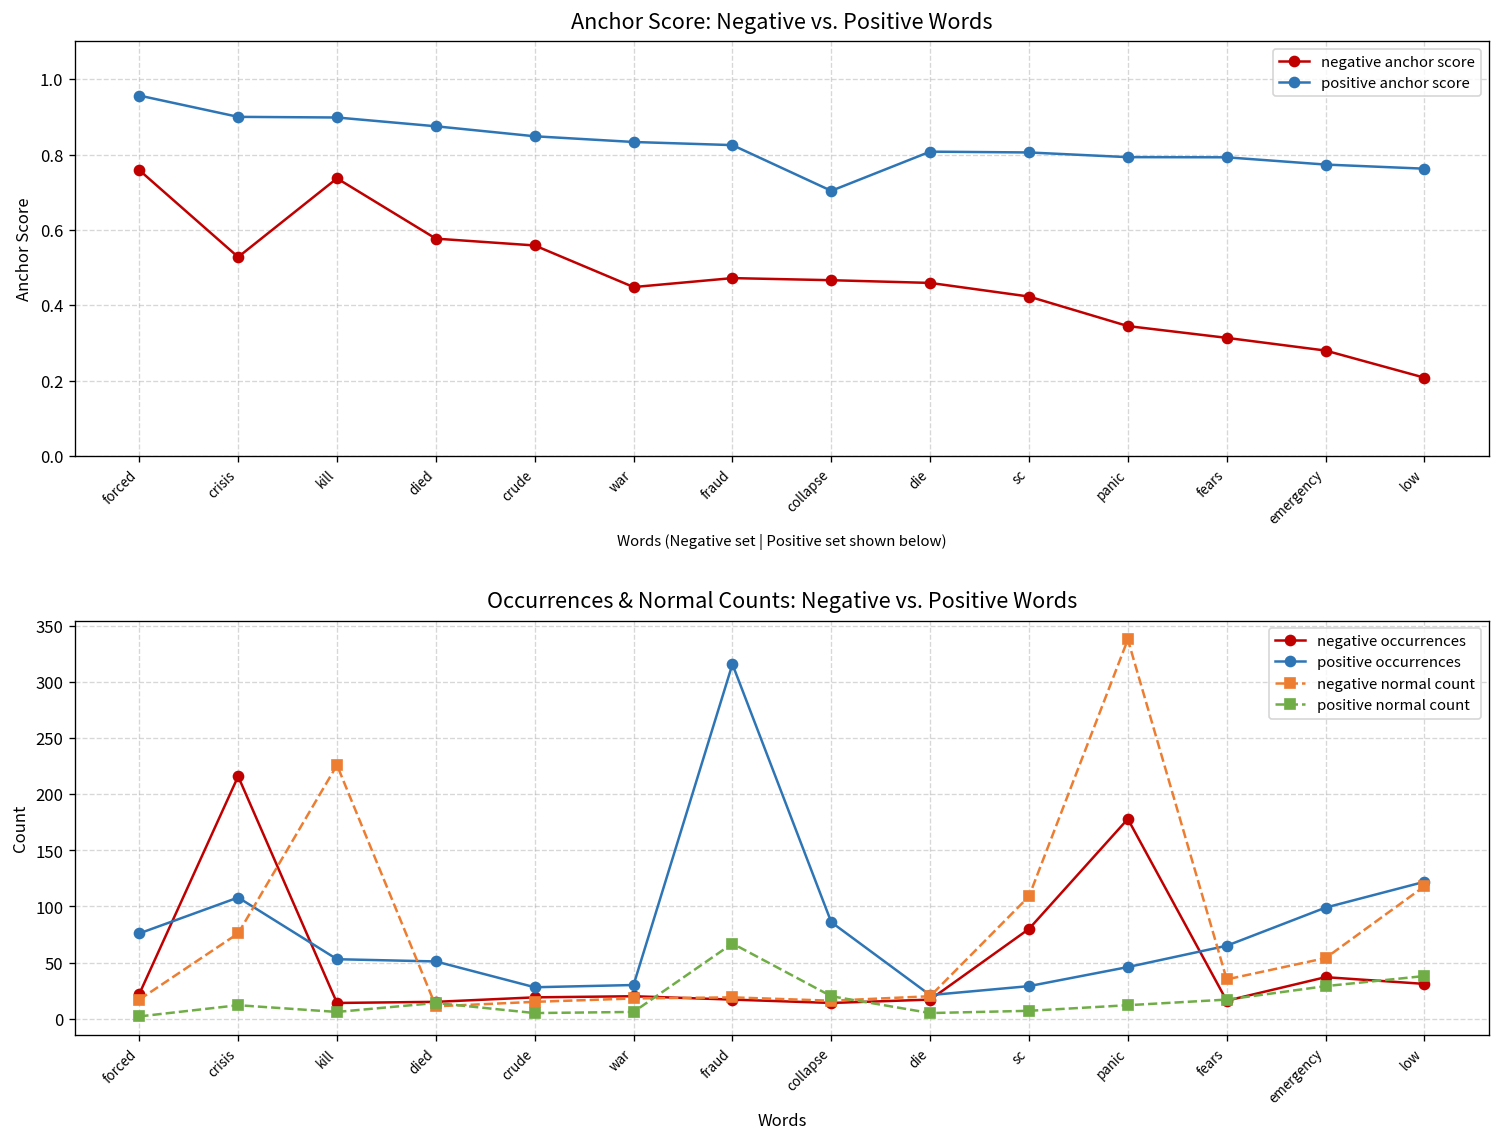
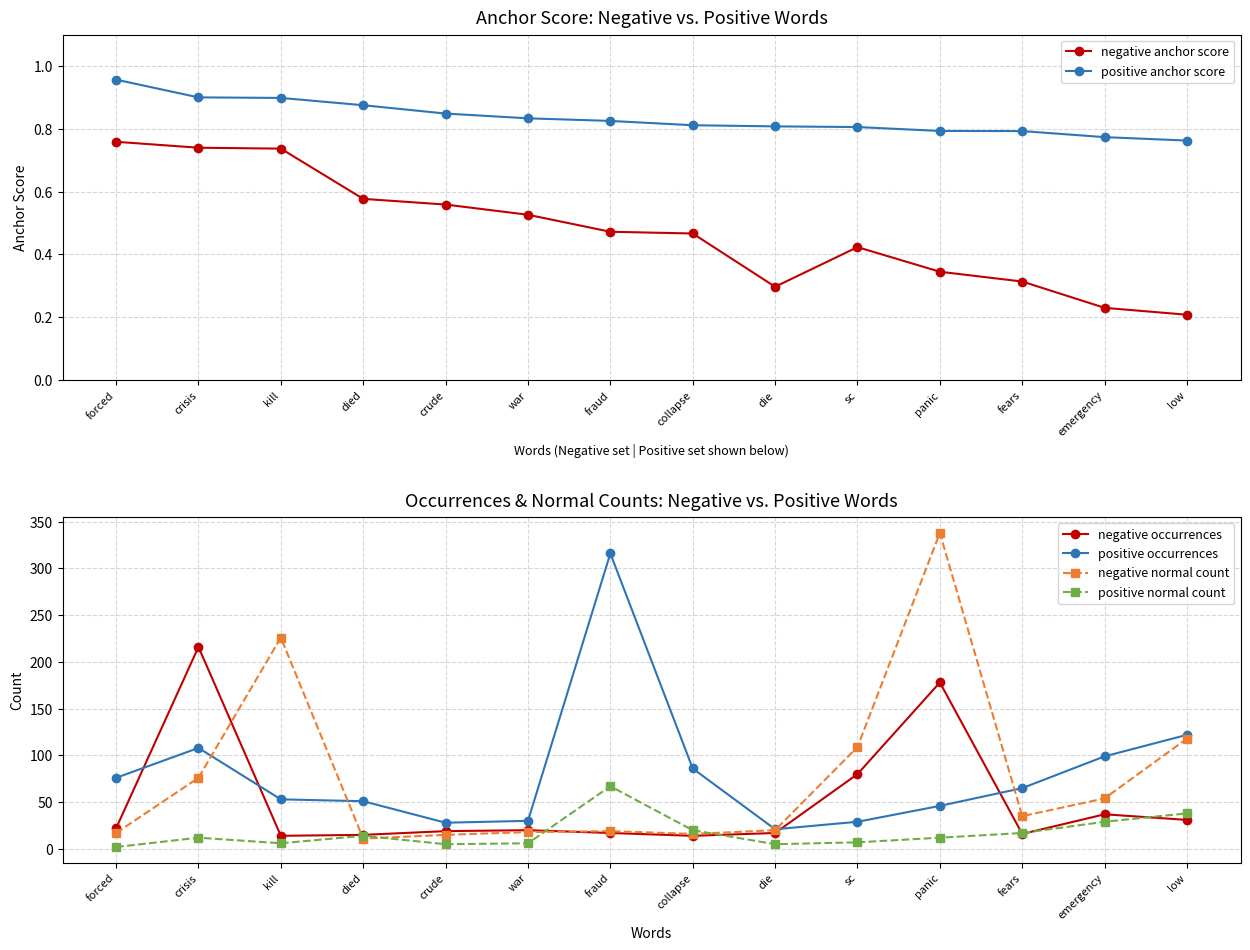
Anchor Score: Negative vs. Positive Words, negative anchor score, crisis: 0.53 -> 0.74
Anchor Score: Negative vs. Positive Words, negative anchor score, war: 0.45 -> 0.53
Anchor Score: Negative vs. Positive Words, positive anchor score, collapse: 0.70 -> 0.81
Anchor Score: Negative vs. Positive Words, negative anchor score, die: 0.46 -> 0.30
Anchor Score: Negative vs. Positive Words, negative anchor score, emergency: 0.28 -> 0.23
